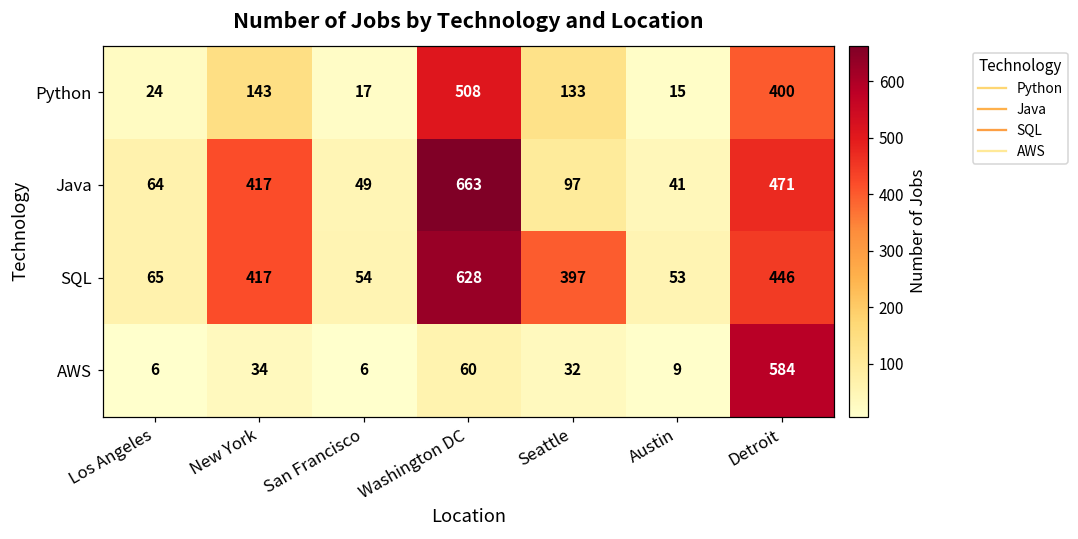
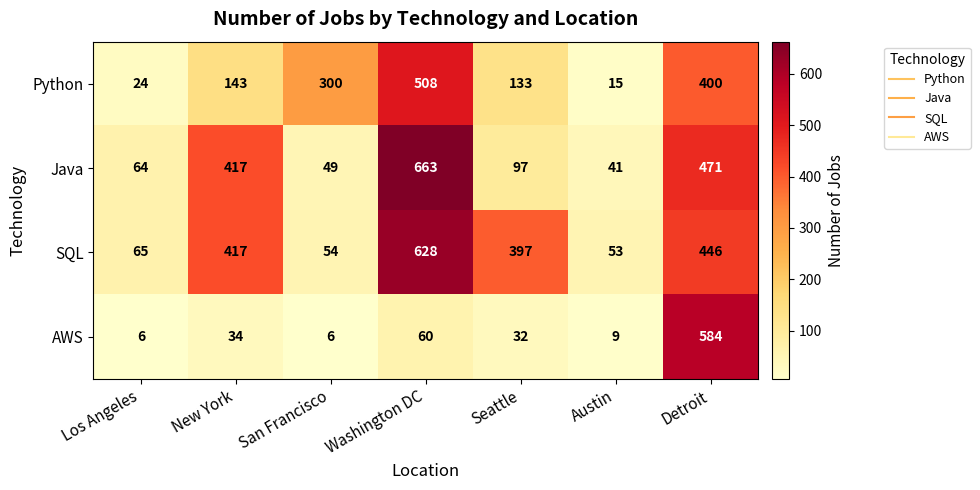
Python, San Francisco: 17 -> 300
